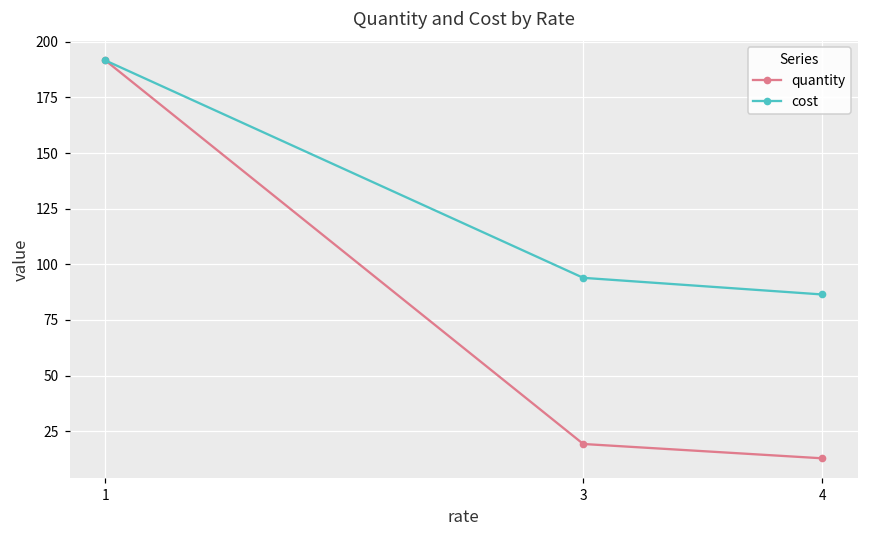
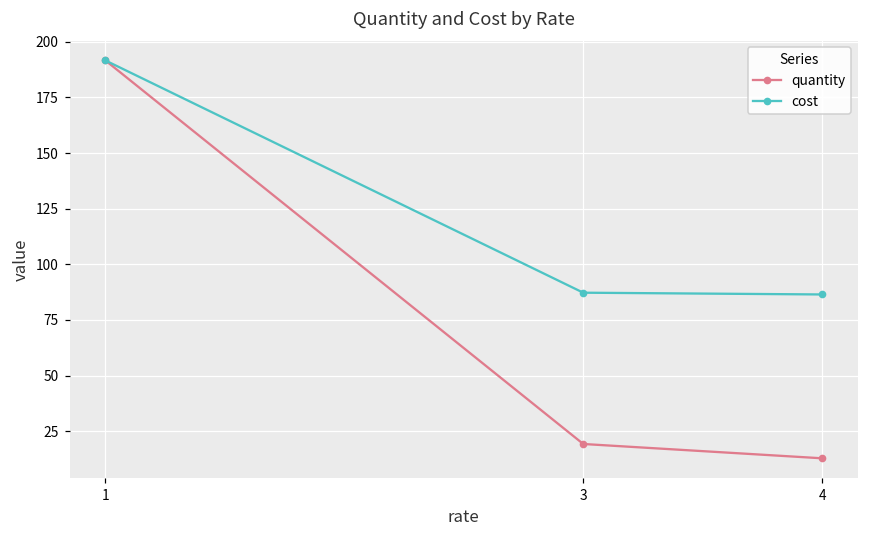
cost, 3: 94 -> 87
